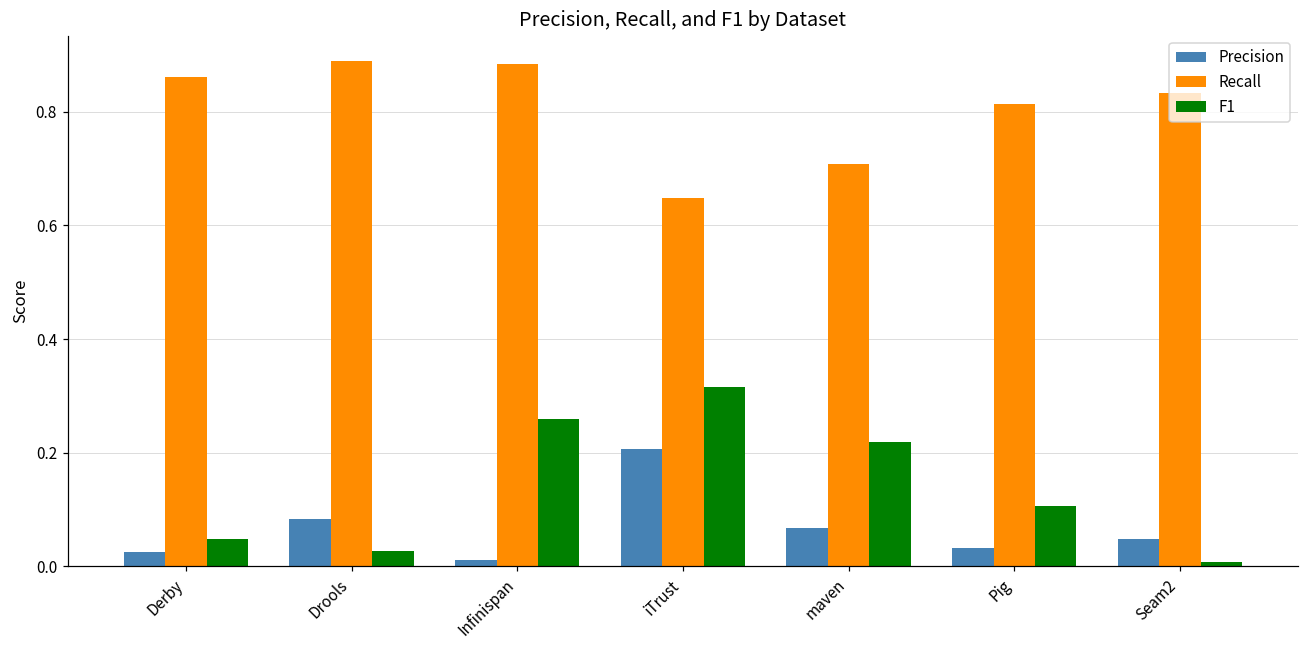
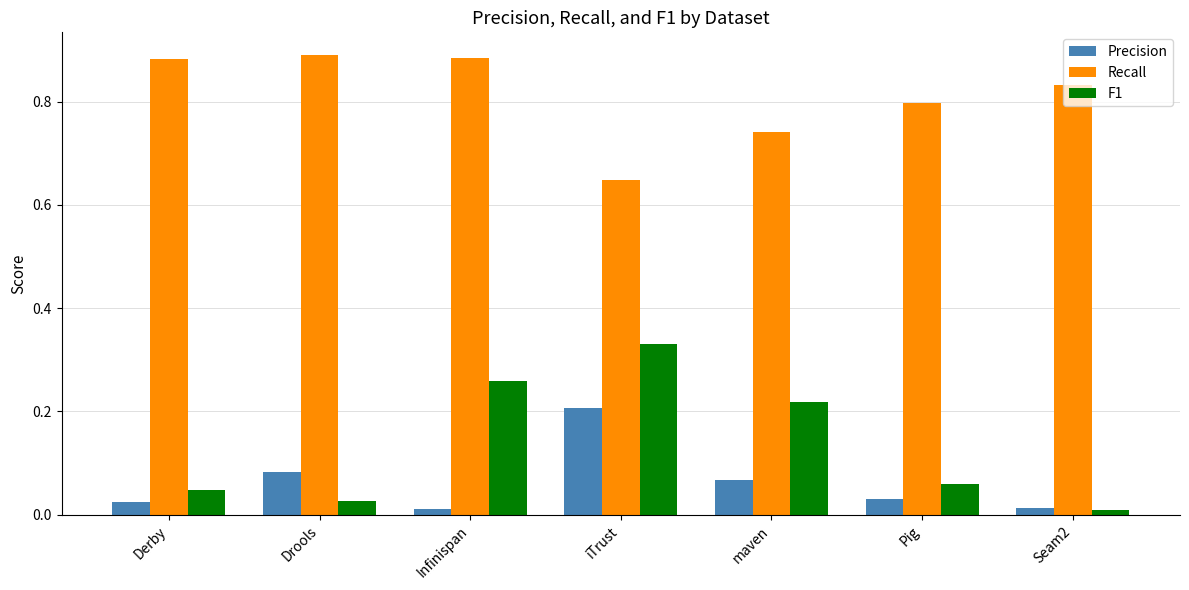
Recall, Derby: 0.86 -> 0.88
F1, iTrust: 0.31 -> 0.33
Recall, maven: 0.71 -> 0.74
Recall, Pig: 0.81 -> 0.80
F1, Pig: 0.11 -> 0.06
Precision, Seam2: 0.05 -> 0.01
